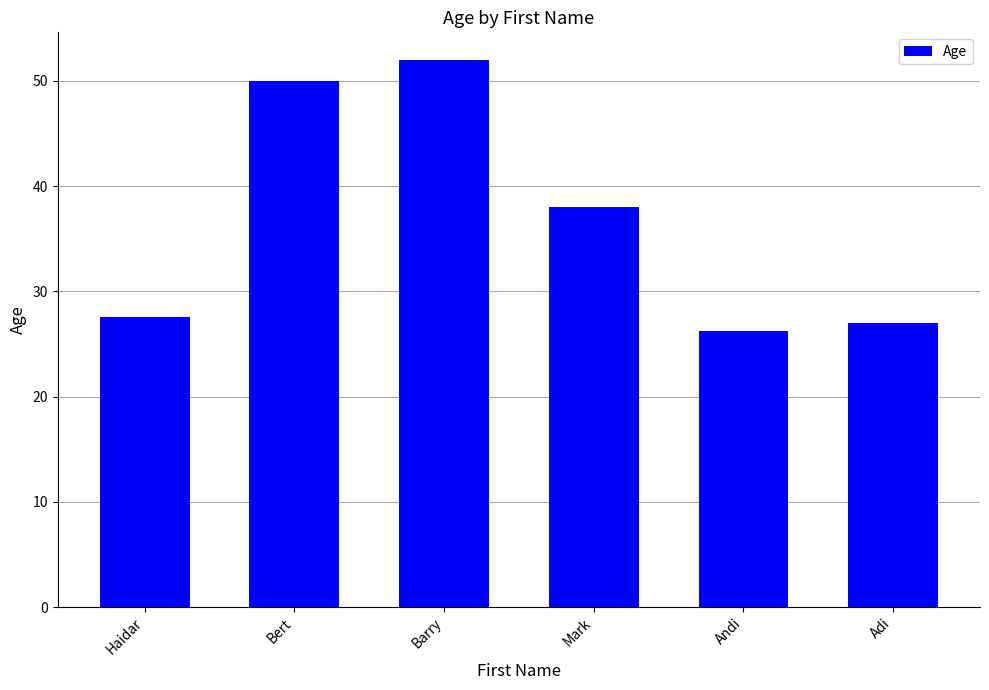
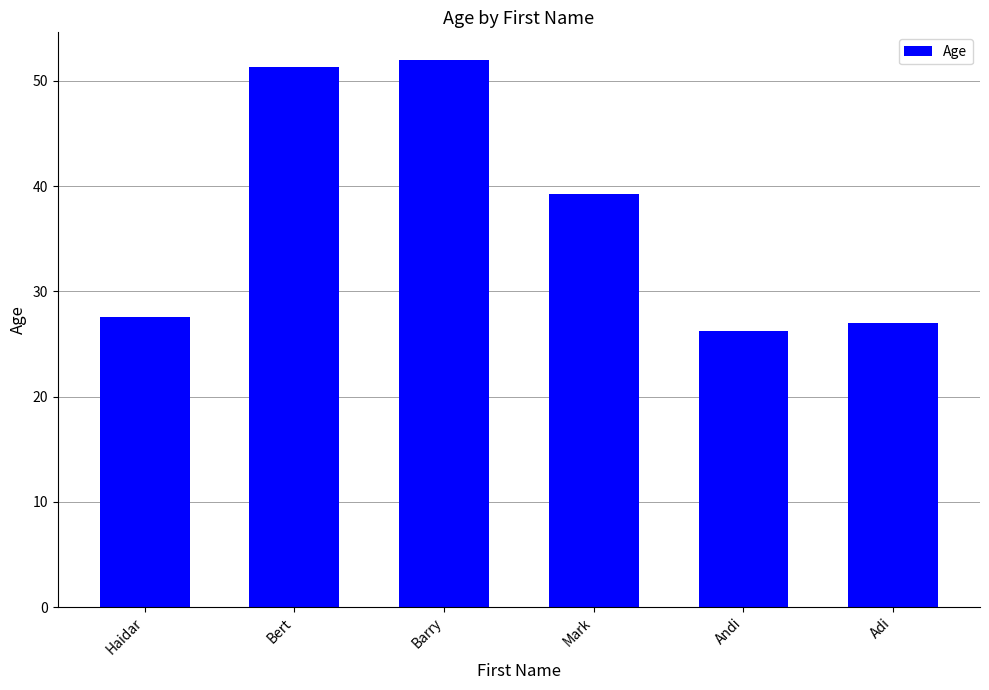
Bert: 50.0 -> 51.3
Mark: 38.0 -> 39.2
